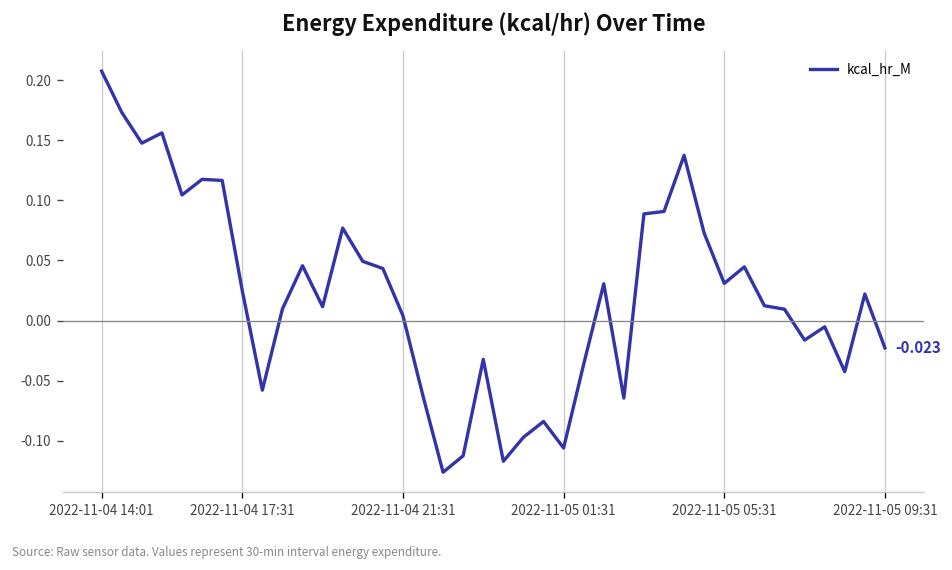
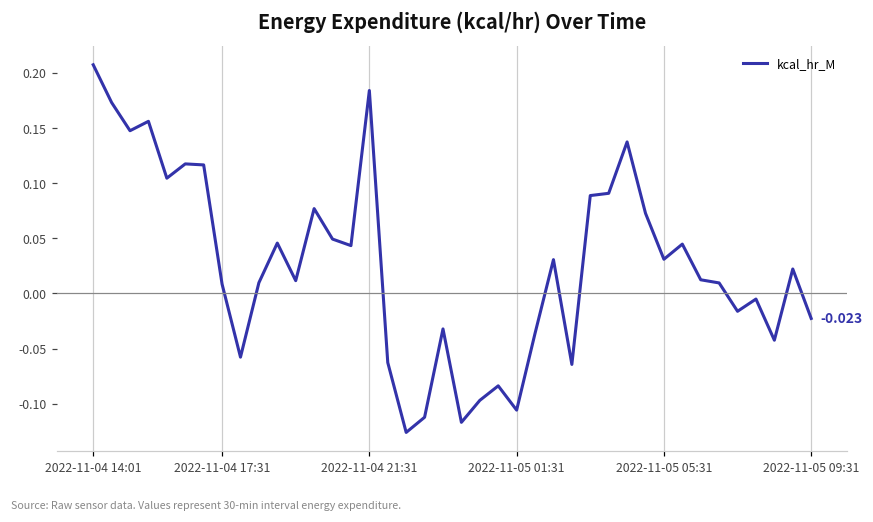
2022-11-04 17:31: 0.025 -> 0.008
2022-11-04 21:31: 0.004 -> 0.184
